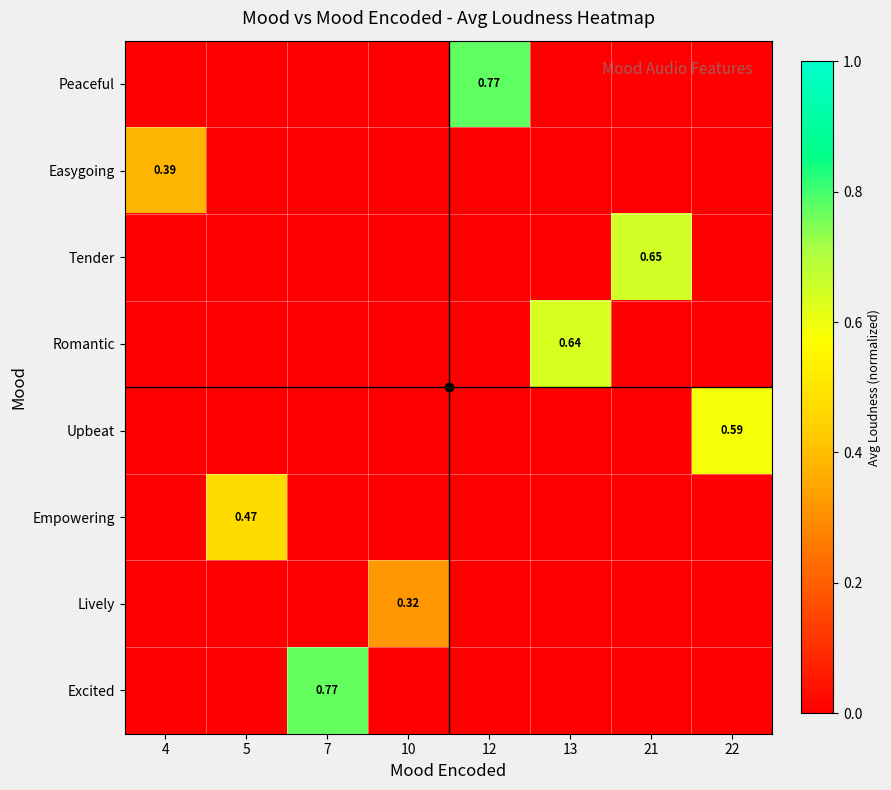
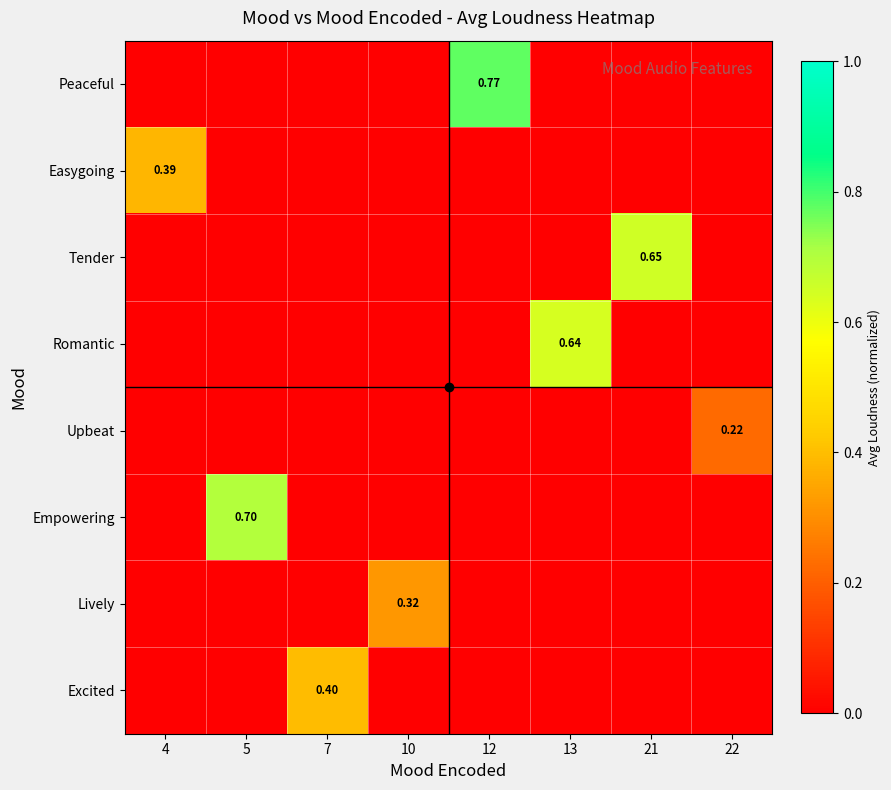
Upbeat, 22: 0.59 -> 0.22
Empowering, 5: 0.47 -> 0.70
Excited, 7: 0.77 -> 0.40
